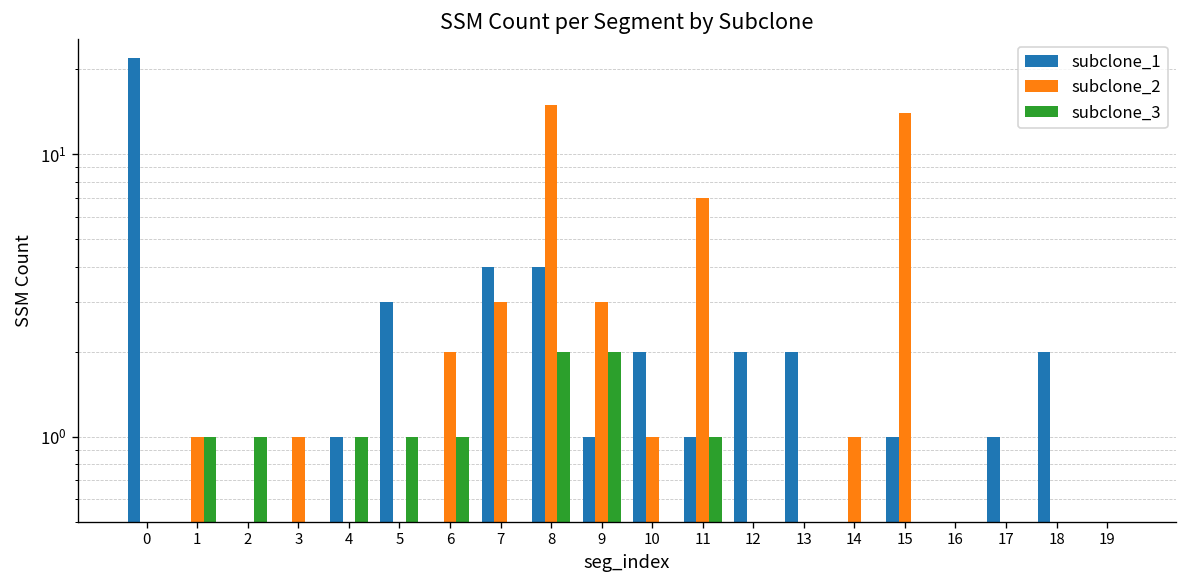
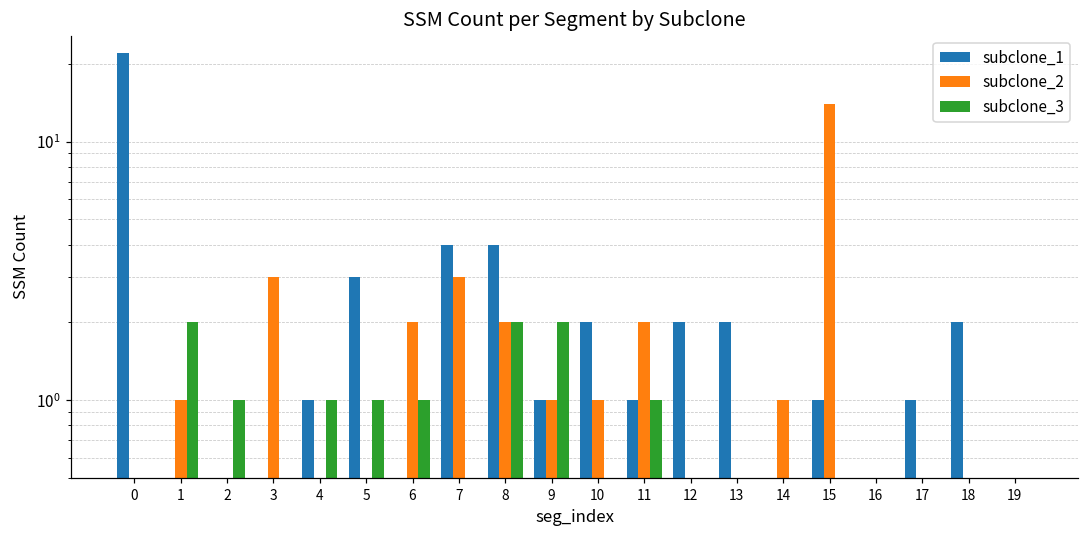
subclone_3, 1: 1 -> 2
subclone_2, 3: 1 -> 3
subclone_2, 8: 15 -> 2
subclone_2, 9: 3 -> 1
subclone_2, 11: 7 -> 2
